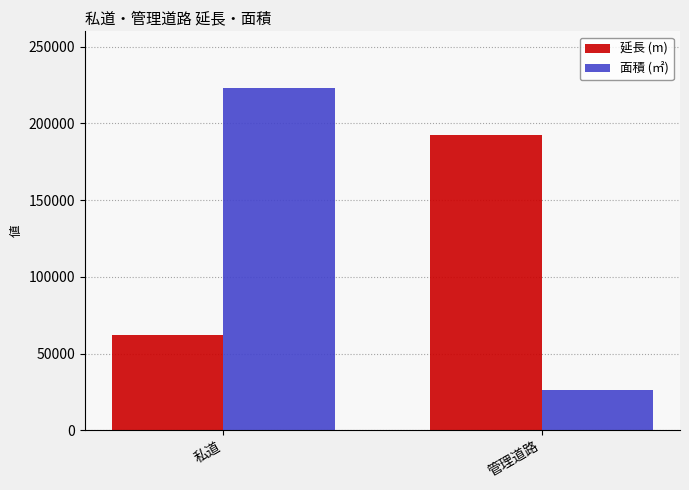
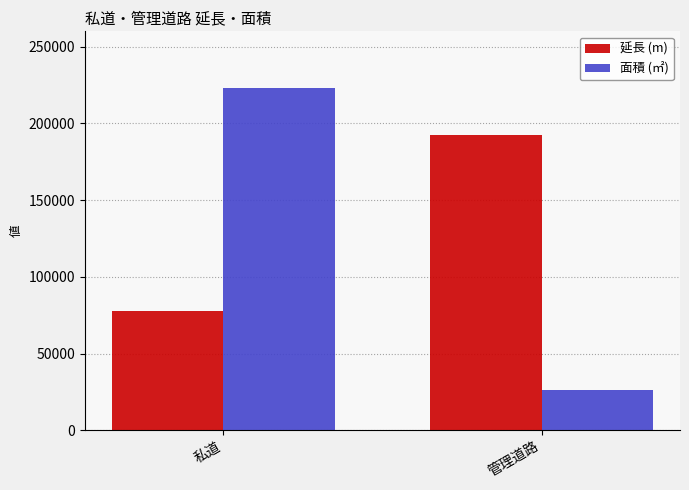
延長 (m), 私道: 62000 -> 78000
